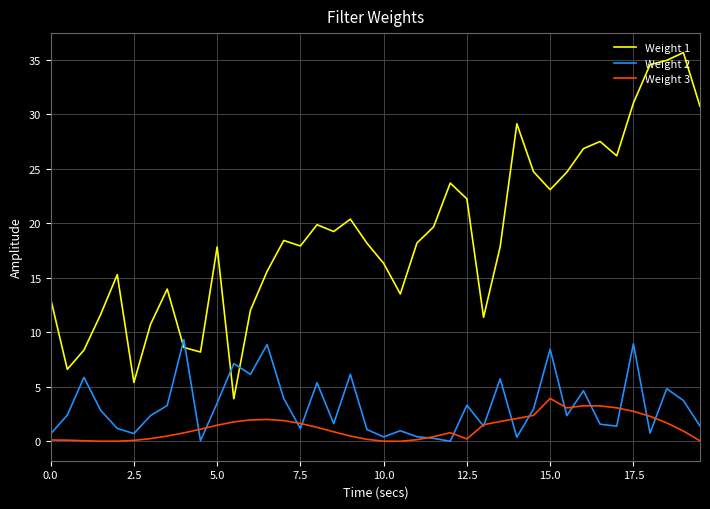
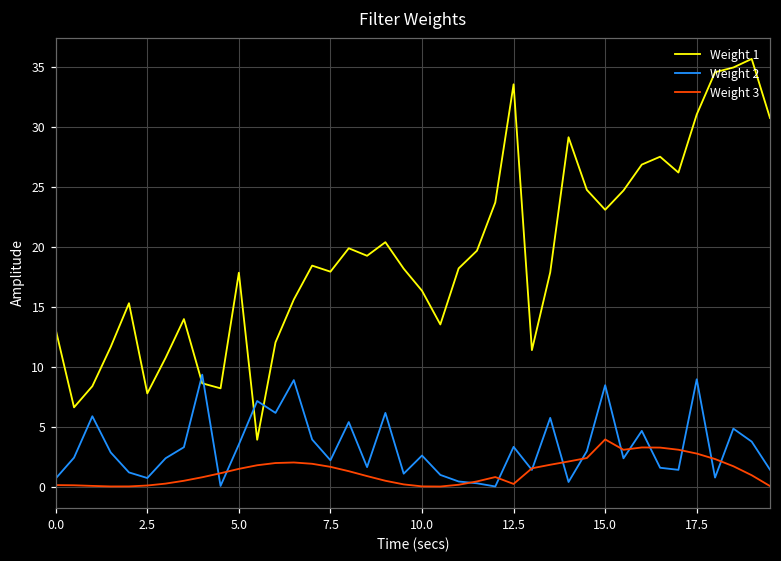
Weight 1, 2.5: 5.4 -> 7.8
Weight 2, 7.5: 1.2 -> 2.2
Weight 2, 10.0: 0.4 -> 2.6
Weight 1, 12.5: 22.2 -> 33.5
